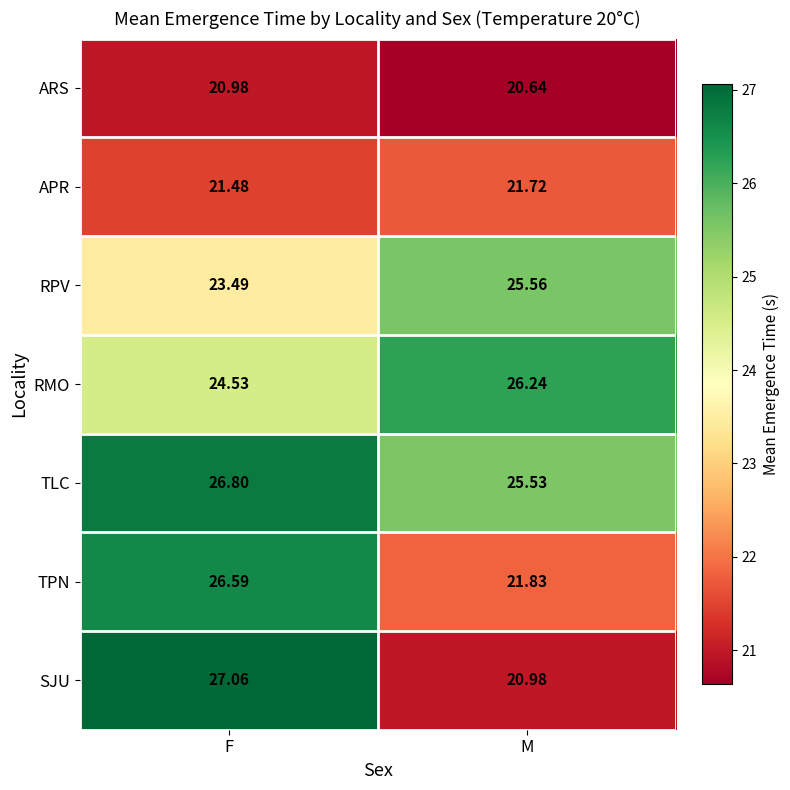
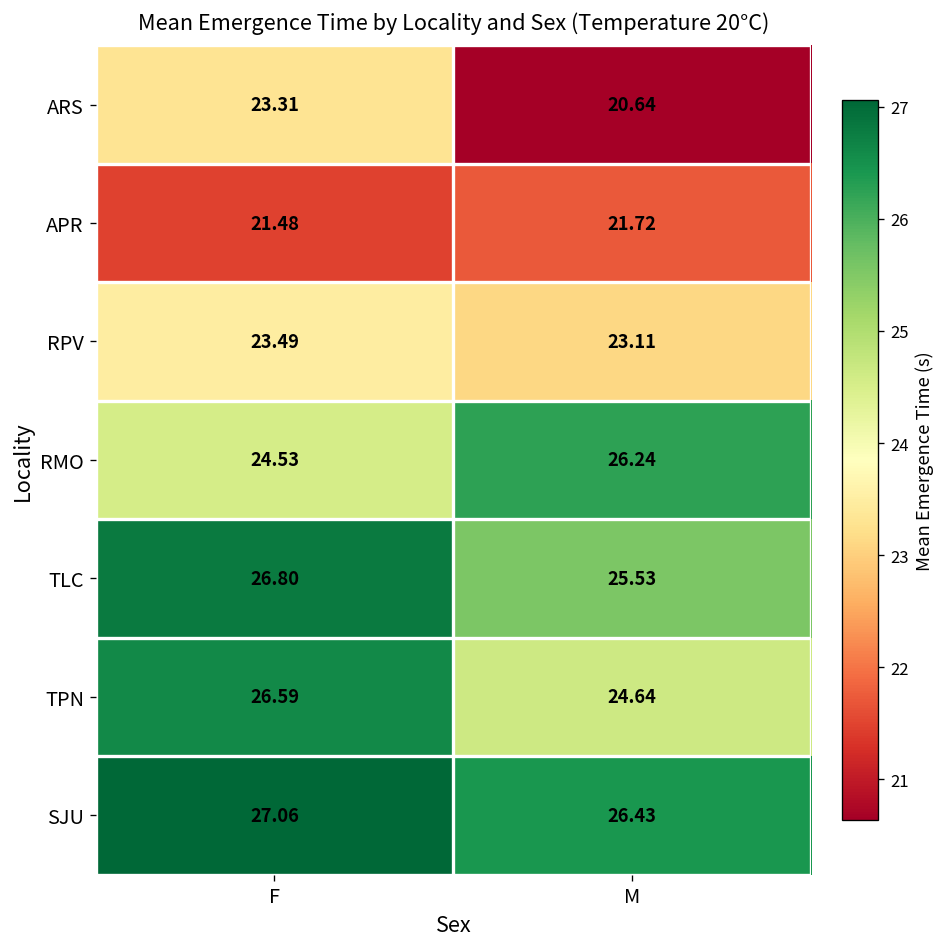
ARS, F: 20.98 -> 23.31
RPV, M: 25.56 -> 23.11
TPN, M: 21.83 -> 24.64
SJU, M: 20.98 -> 26.43
